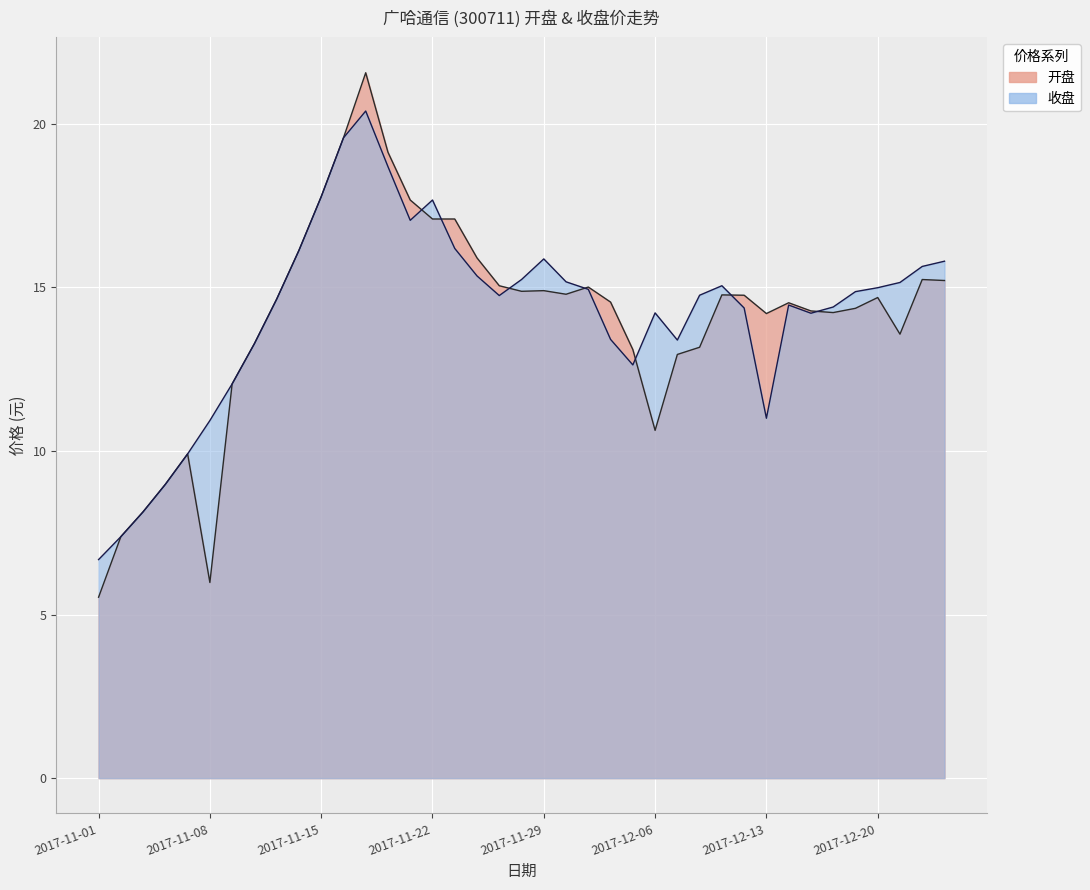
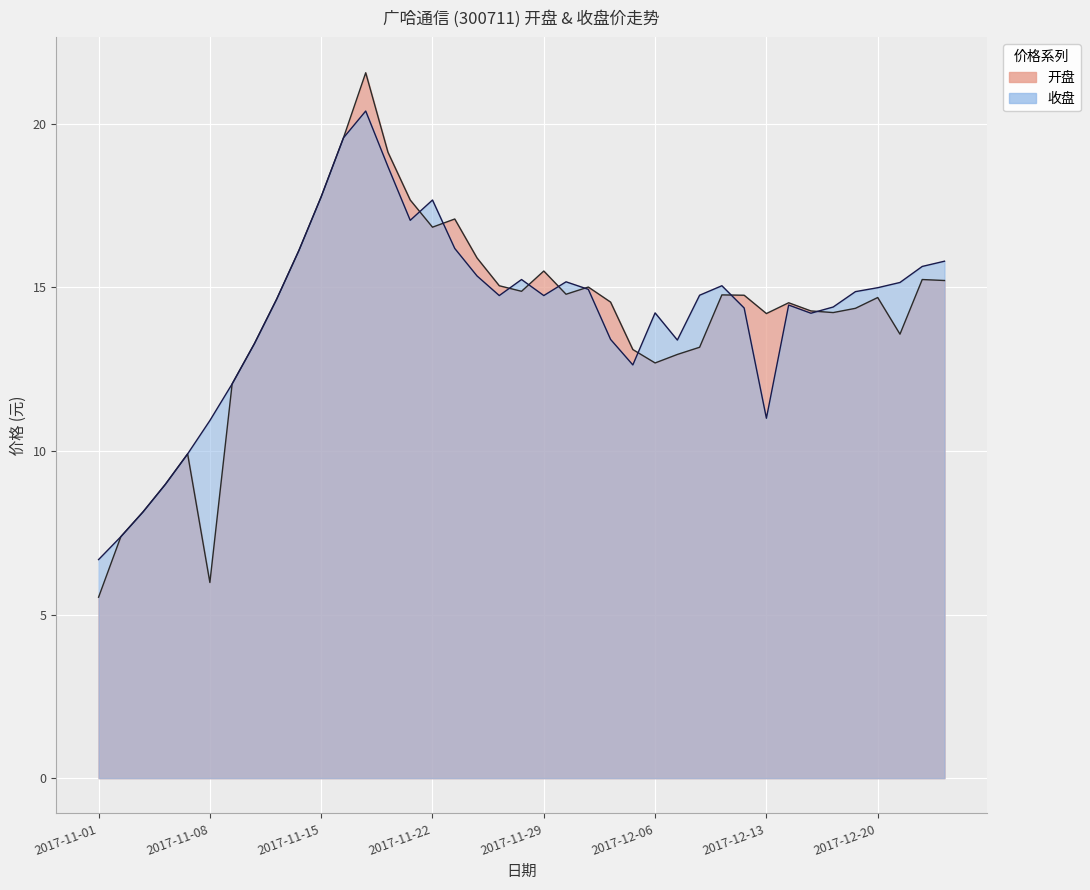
开盘, 2017-11-22: 17.1 -> 16.8
开盘, 2017-11-29: 14.9 -> 15.5
收盘, 2017-11-29: 15.9 -> 14.8
开盘, 2017-12-06: 10.6 -> 12.7
